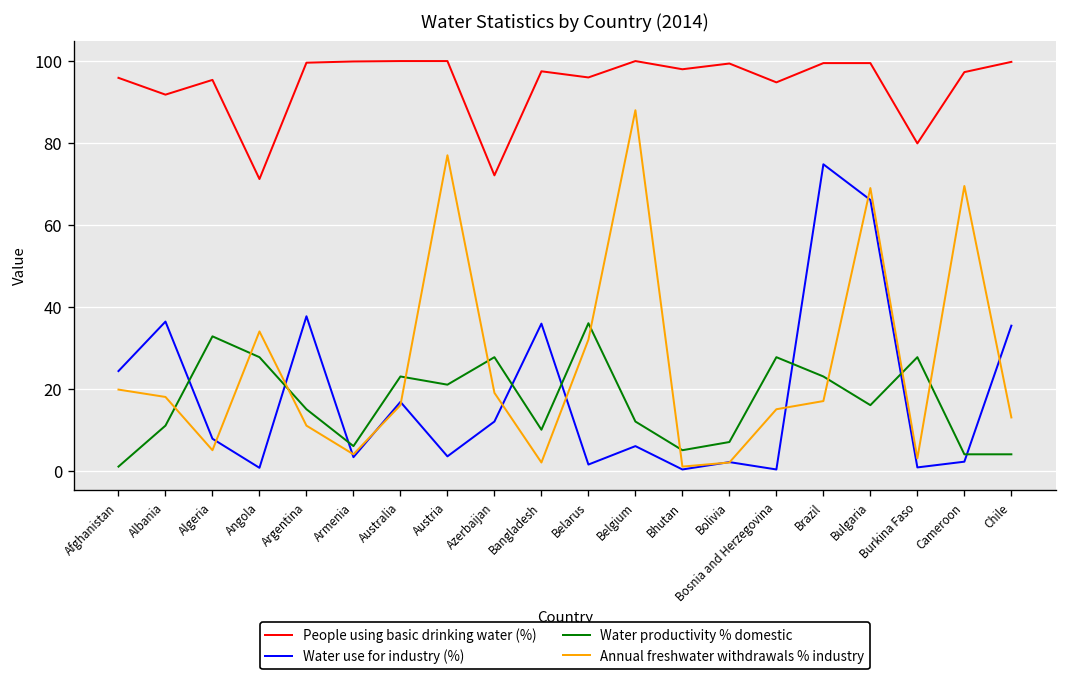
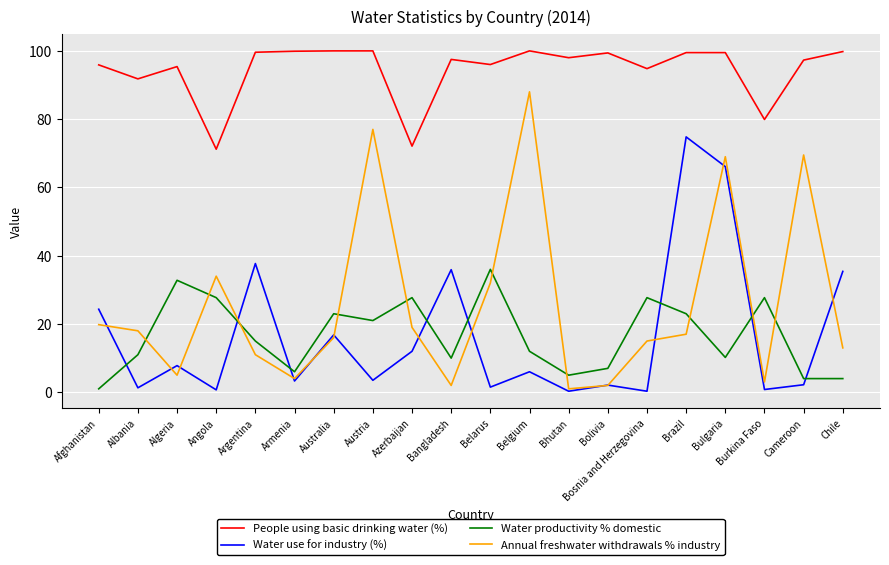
Water use for industry (%), Albania: 36 -> 1
Water productivity % domestic, Bulgaria: 16 -> 10
